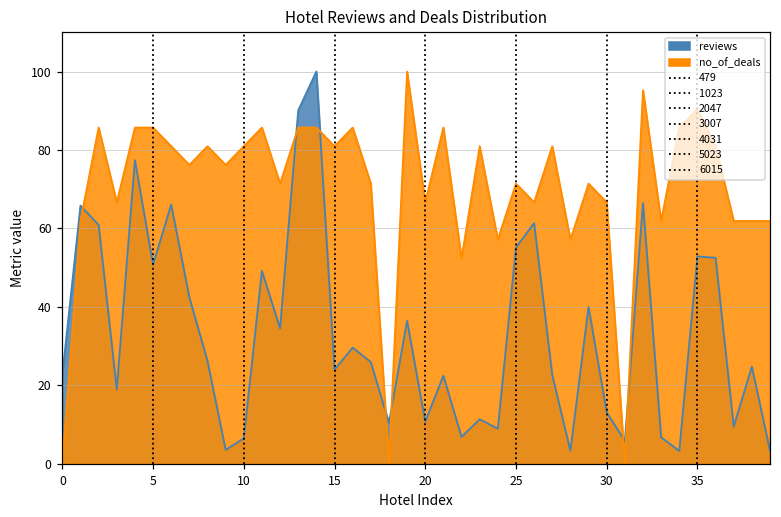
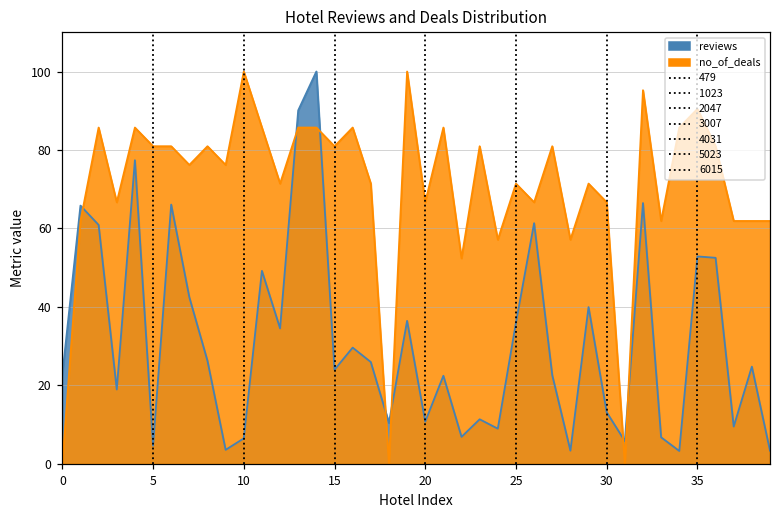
reviews, 5: 51 -> 5
no_of_deals, 5: 86 -> 81
no_of_deals, 10: 81 -> 100
reviews, 25: 55 -> 36
